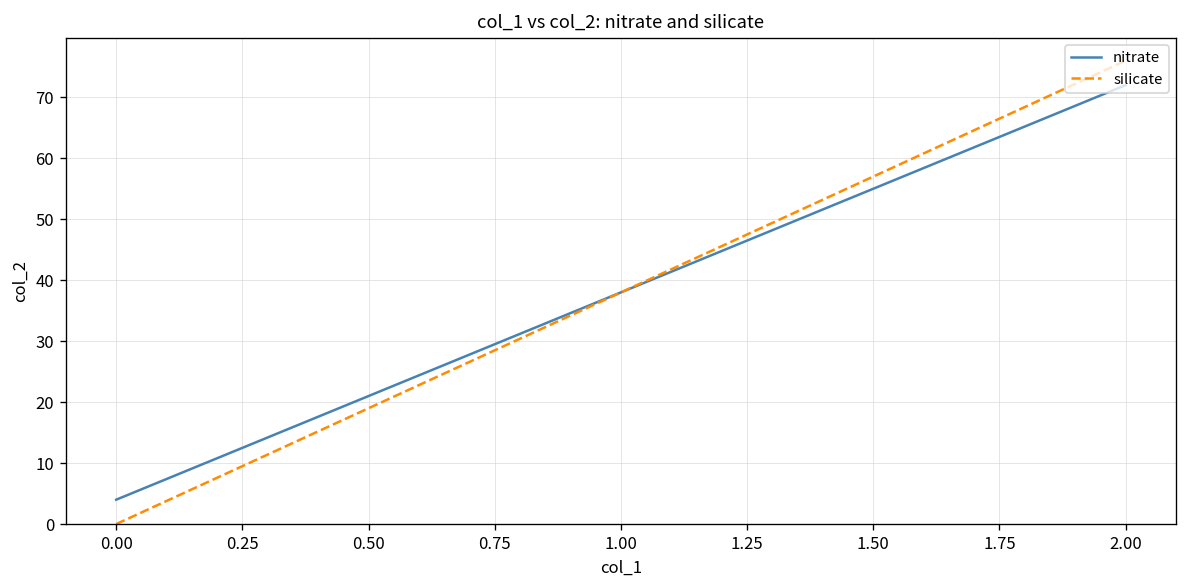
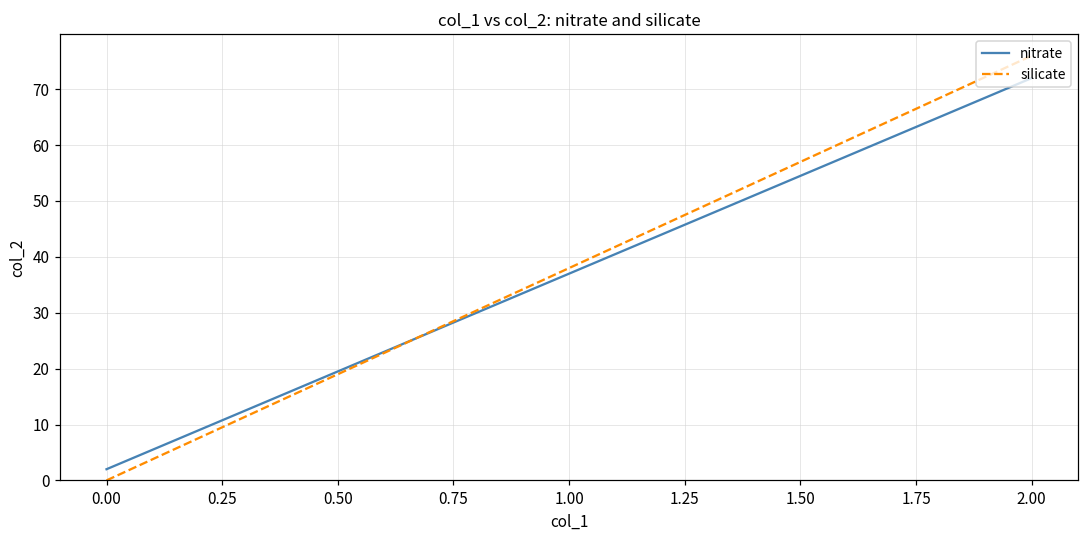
nitrate, 0.00: 4 -> 2
